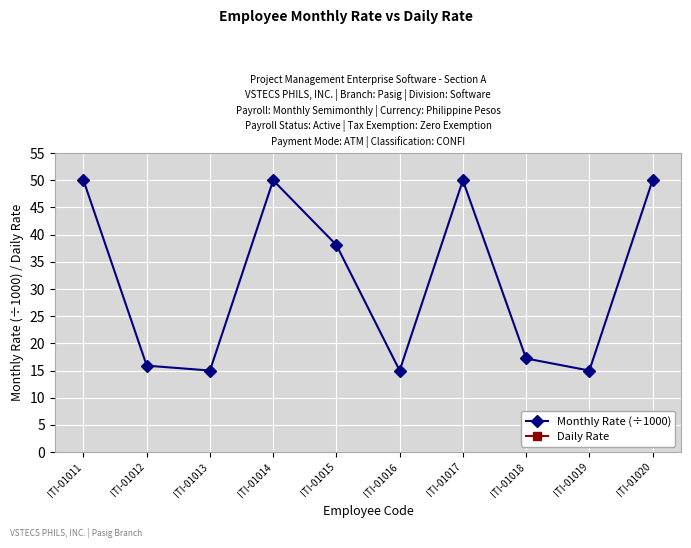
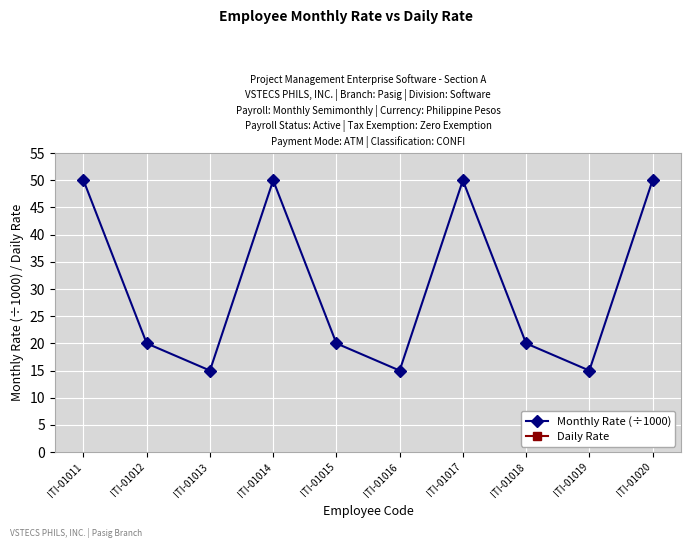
Monthly Rate (÷1000), ITI-01012: 16 -> 20
Monthly Rate (÷1000), ITI-01015: 38 -> 20
Monthly Rate (÷1000), ITI-01018: 17 -> 20
